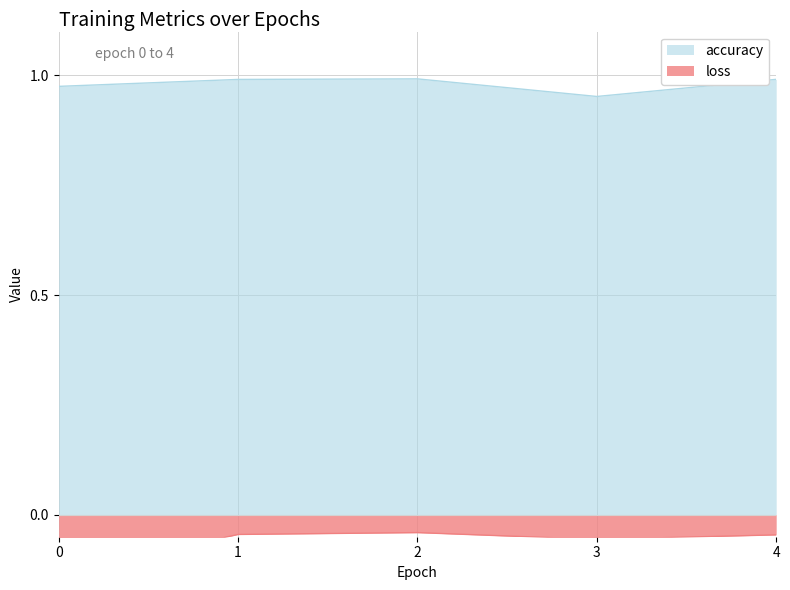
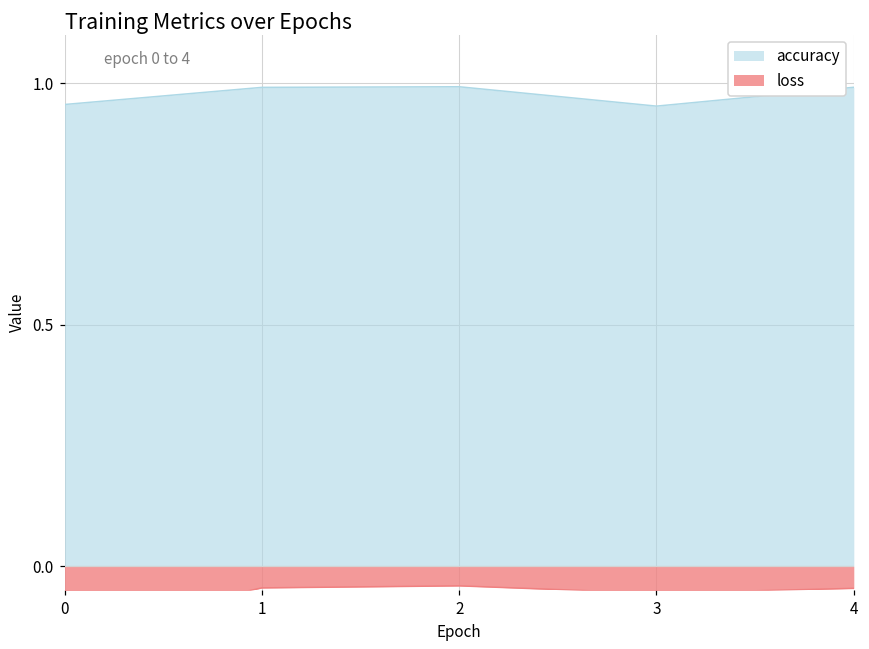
accuracy, 0: 0.98 -> 0.96
